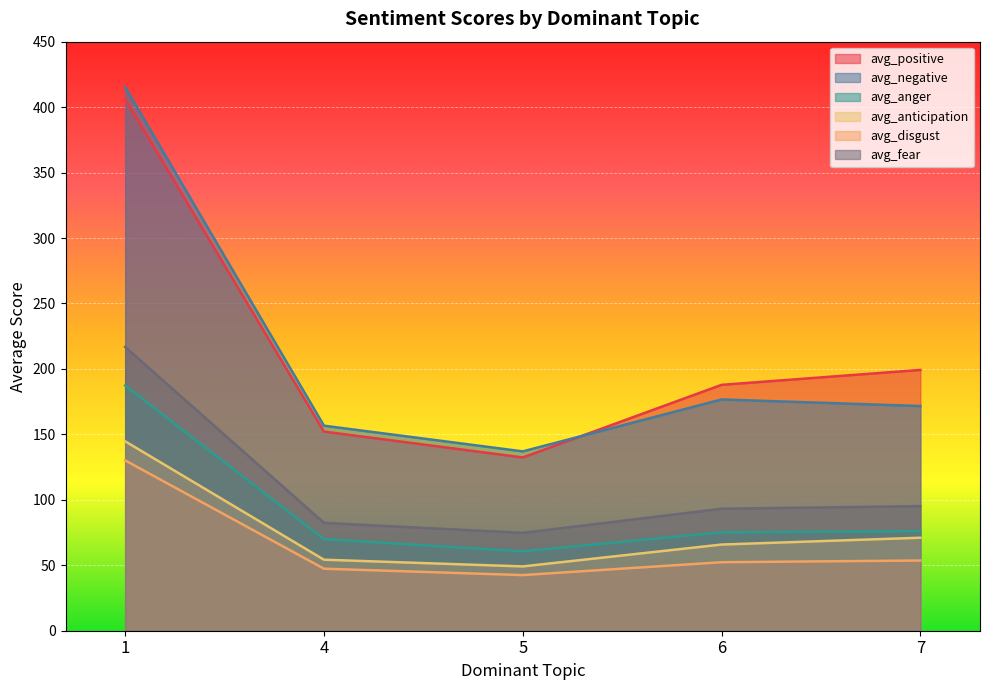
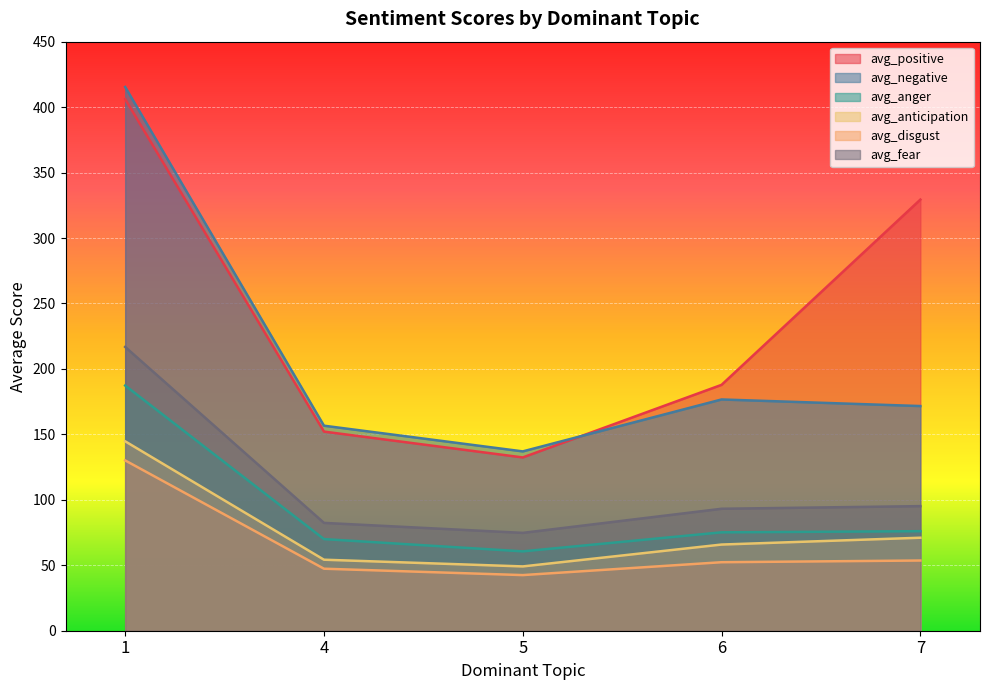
avg_positive, 7: 199 -> 329
